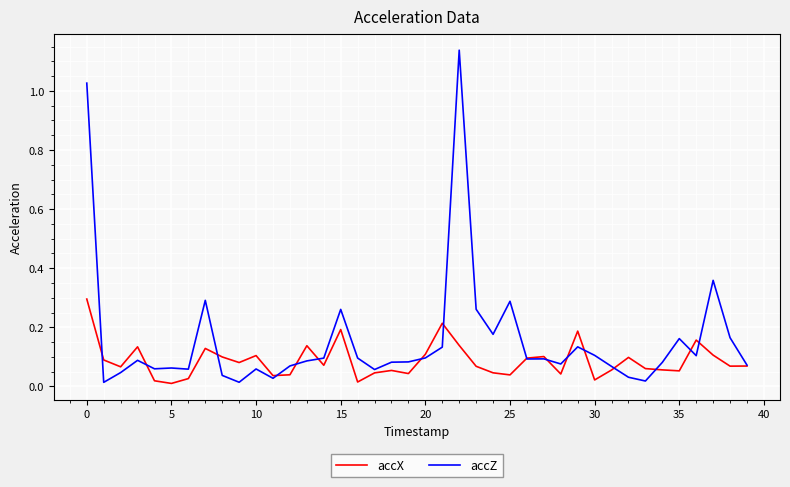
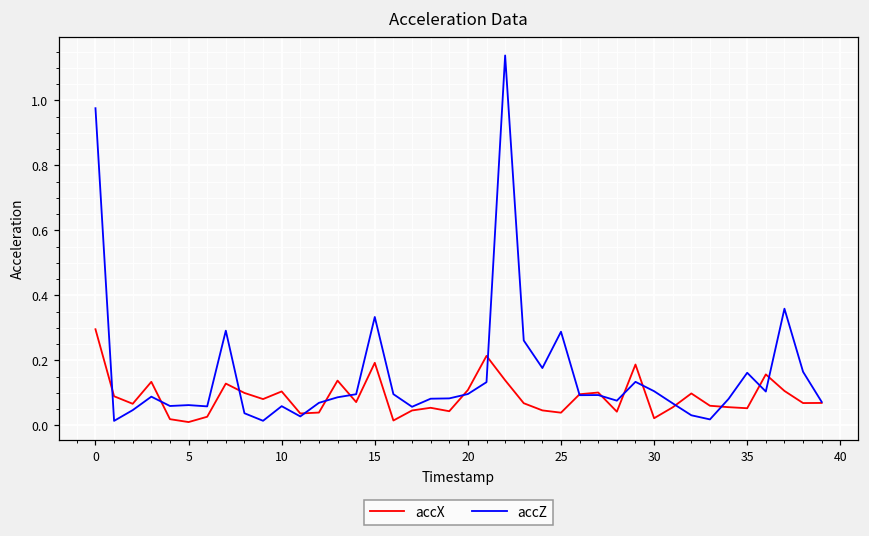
accZ, 0: 1.03 -> 0.98
accZ, 15: 0.26 -> 0.33
